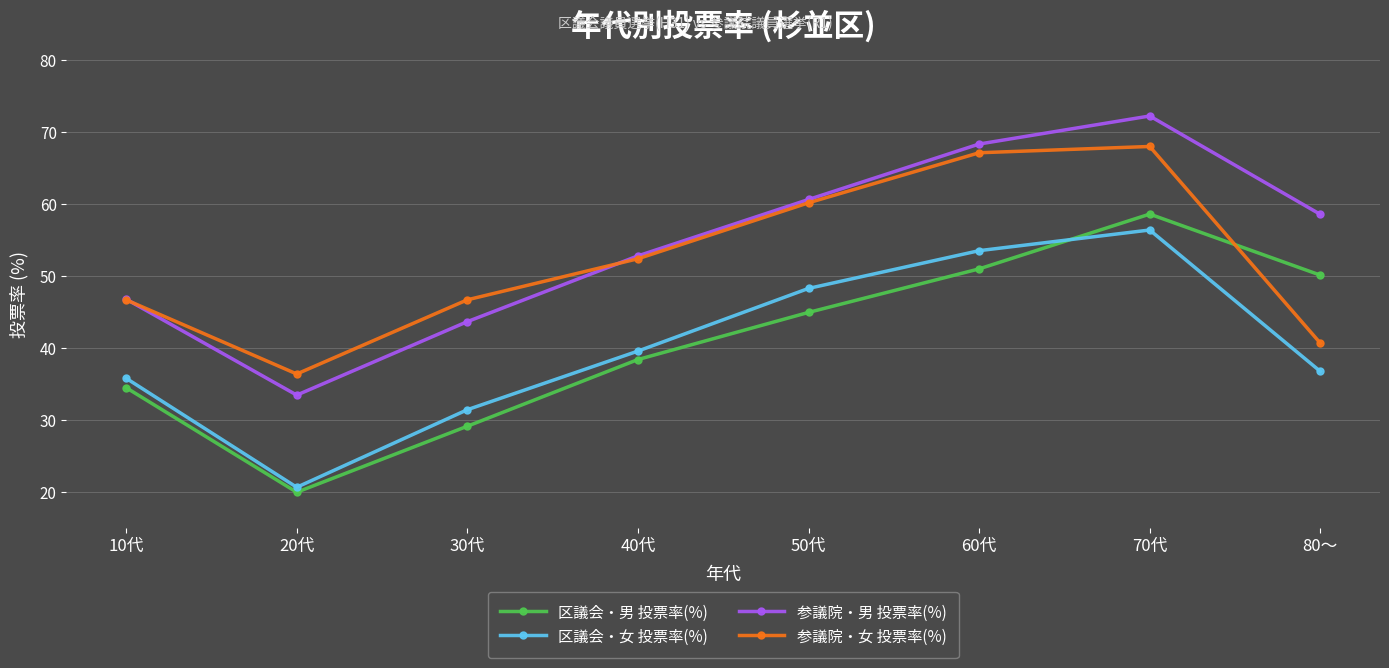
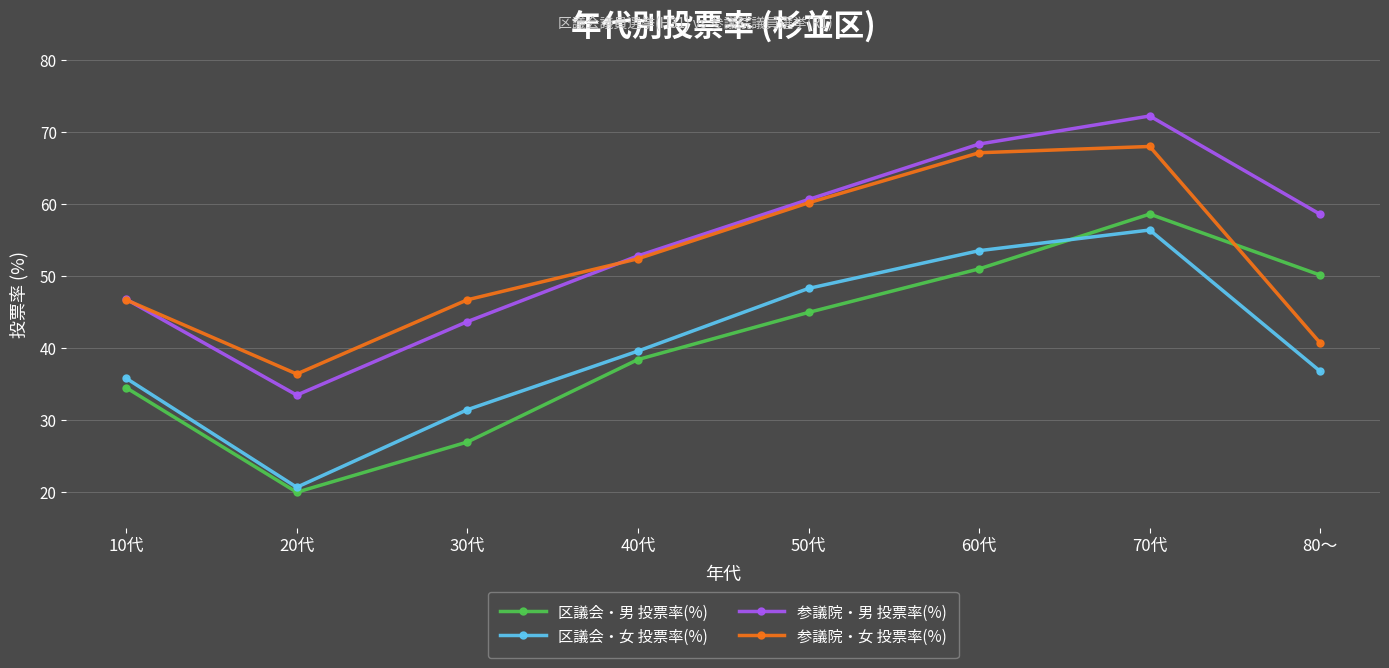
区議会・男 投票率(%), 30代: 29 -> 27
